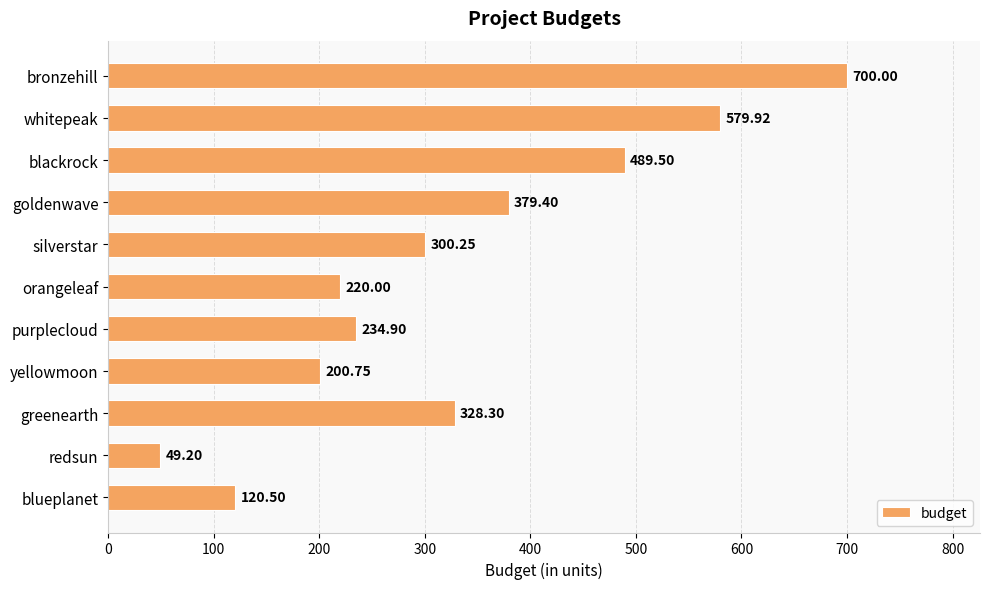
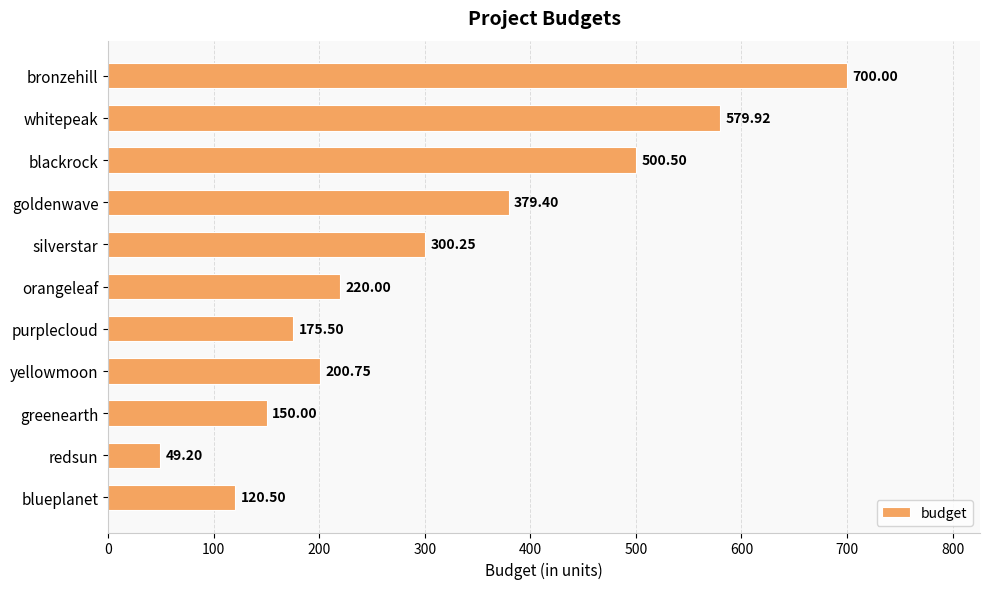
blackrock: 489.50 -> 500.50
purplecloud: 234.90 -> 175.50
greenearth: 328.30 -> 150.00
